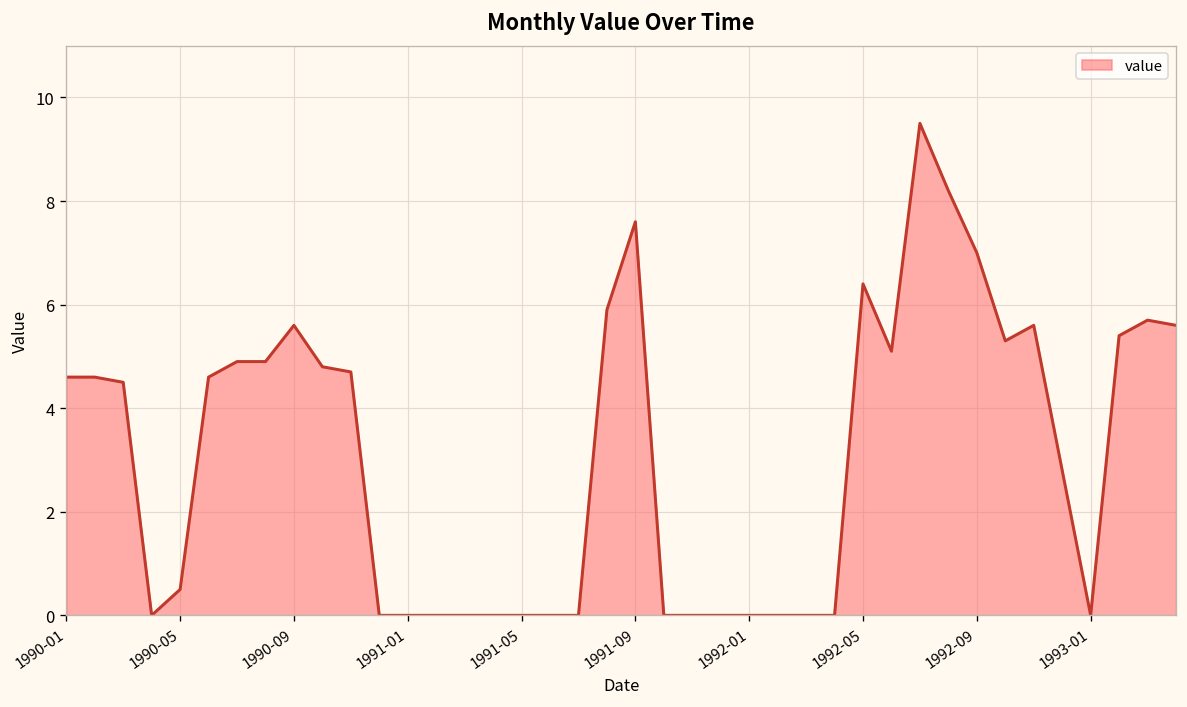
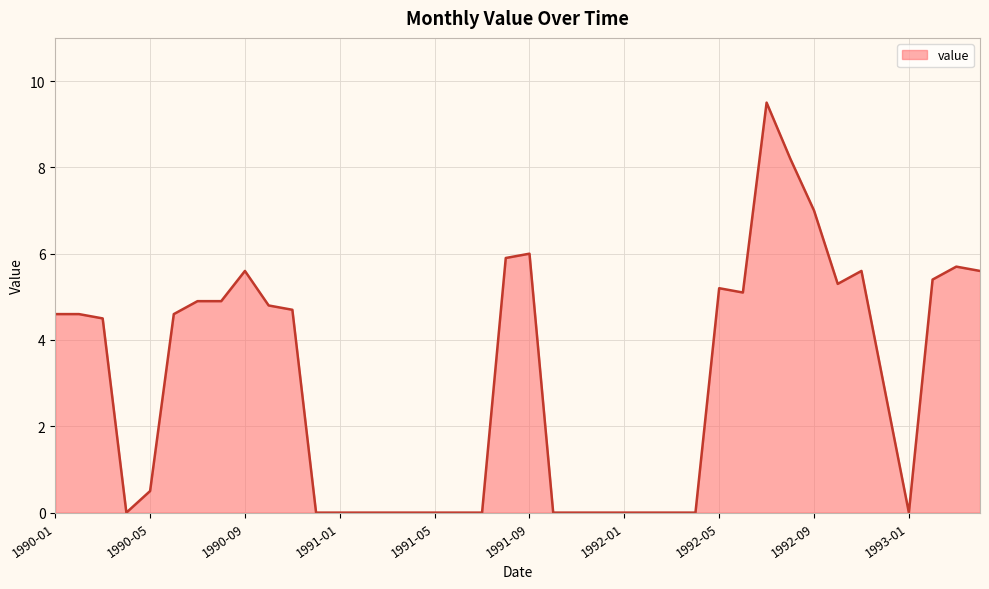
1991-09: 7.6 -> 6.0
1992-05: 6.4 -> 5.2
